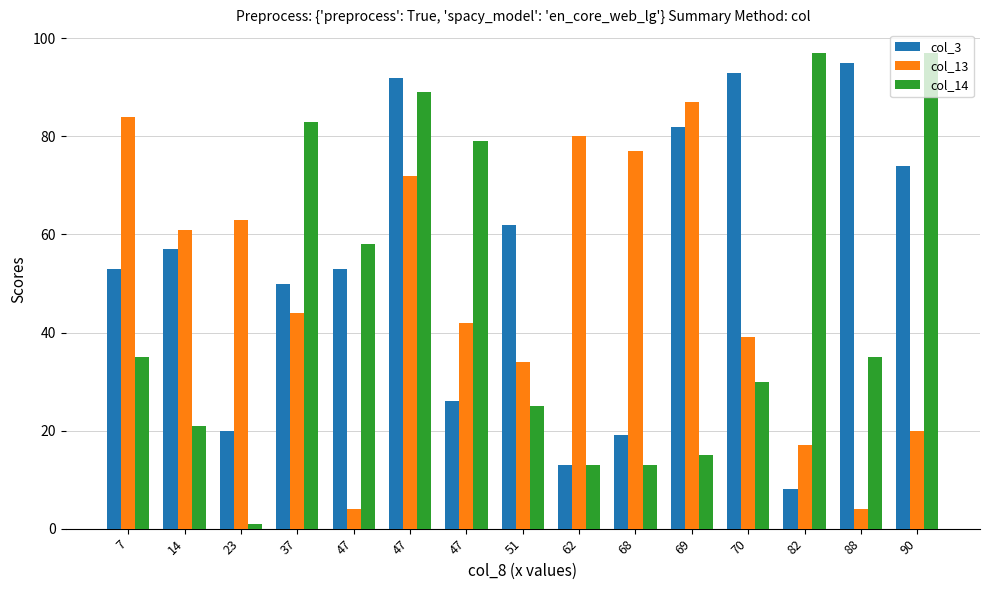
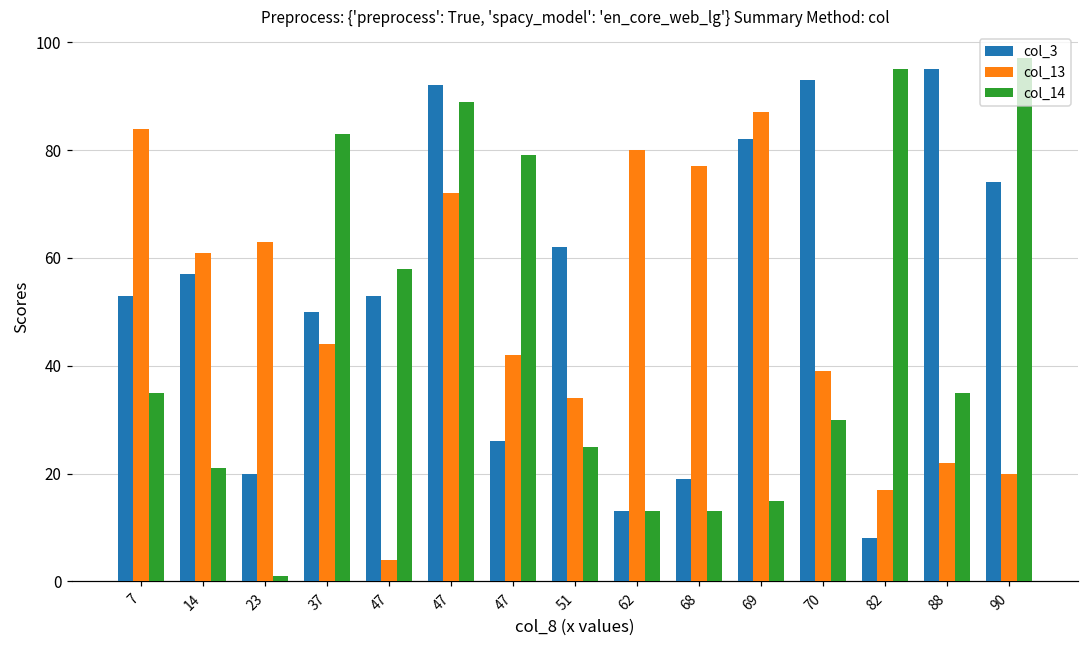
col_14, 82: 97 -> 95
col_13, 88: 4 -> 22
